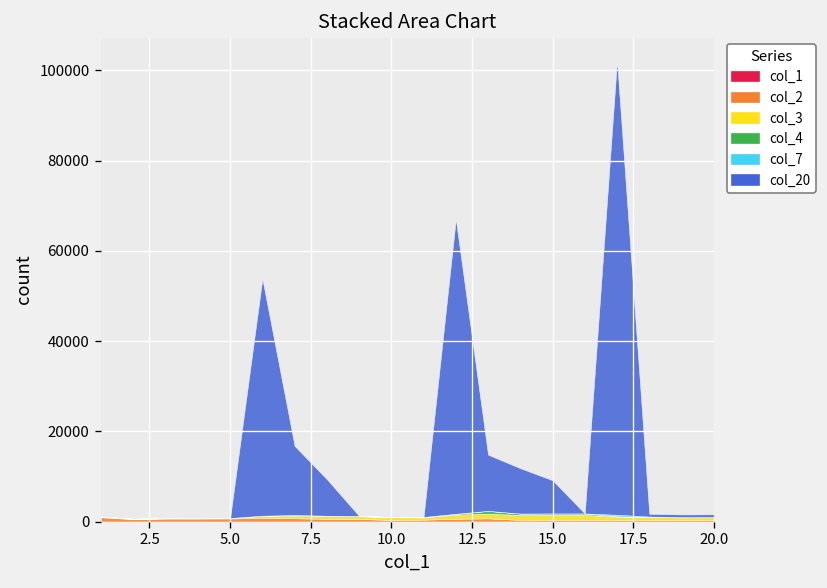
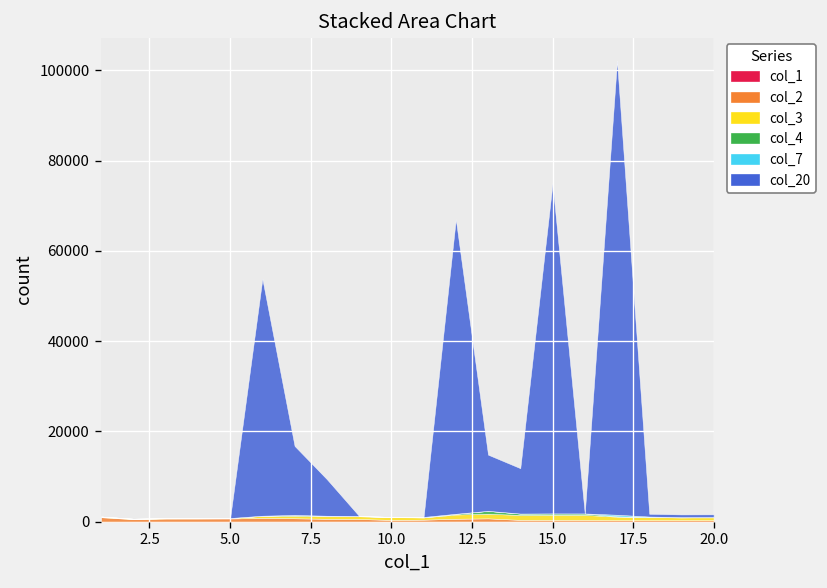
col_20, 15.0: 7000 -> 73000
